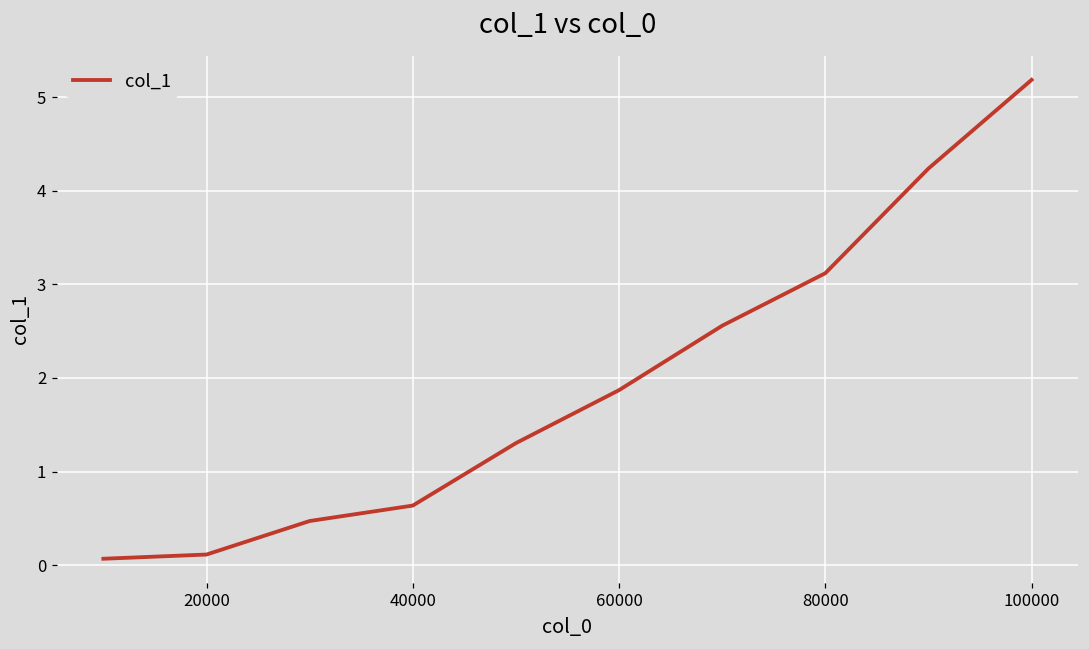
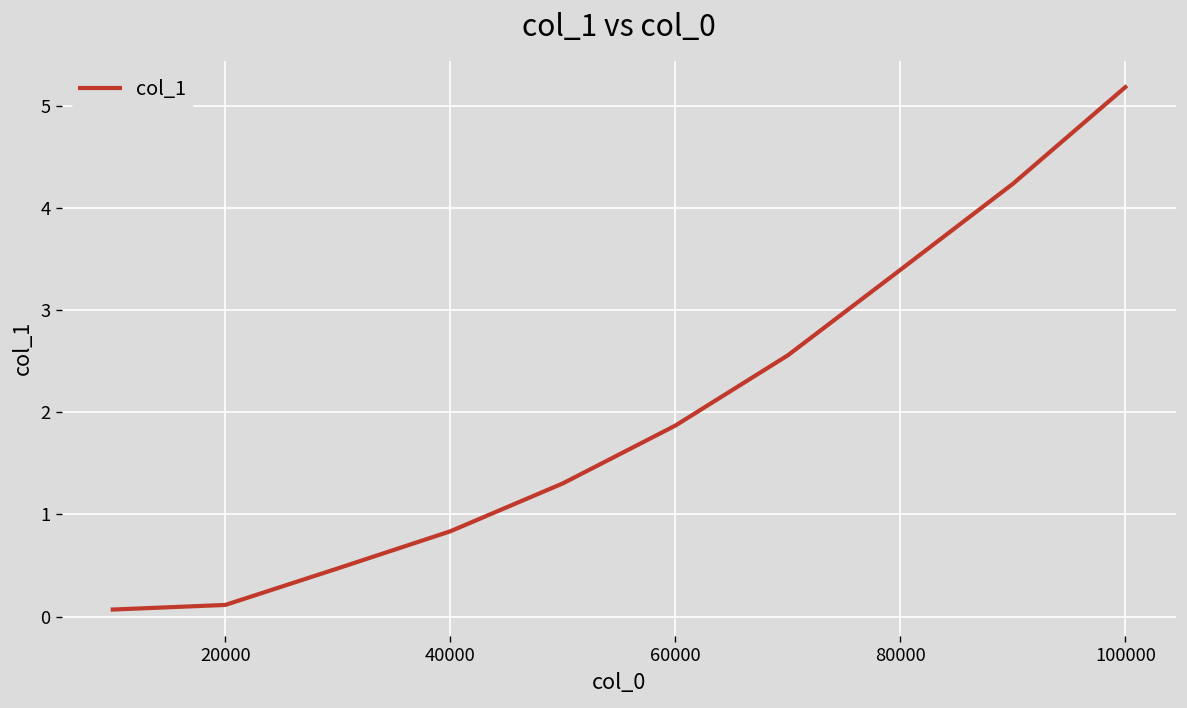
40000: 0.6 -> 0.8
80000: 3.1 -> 3.4
